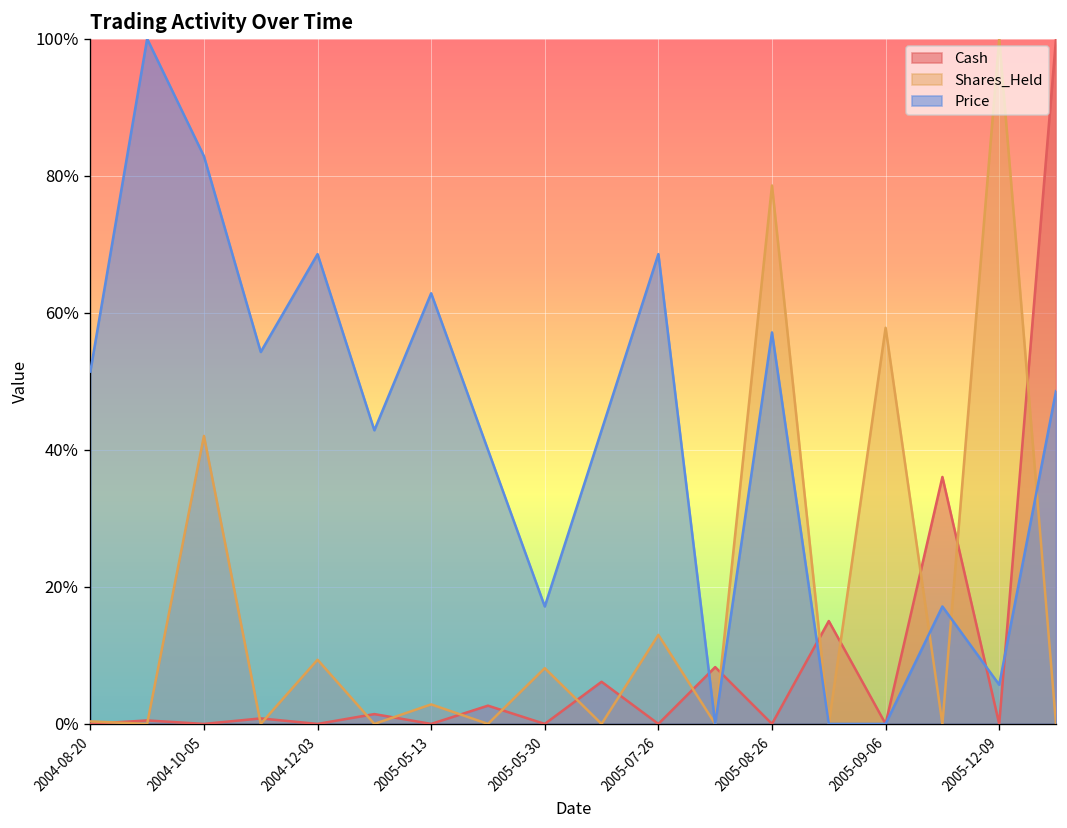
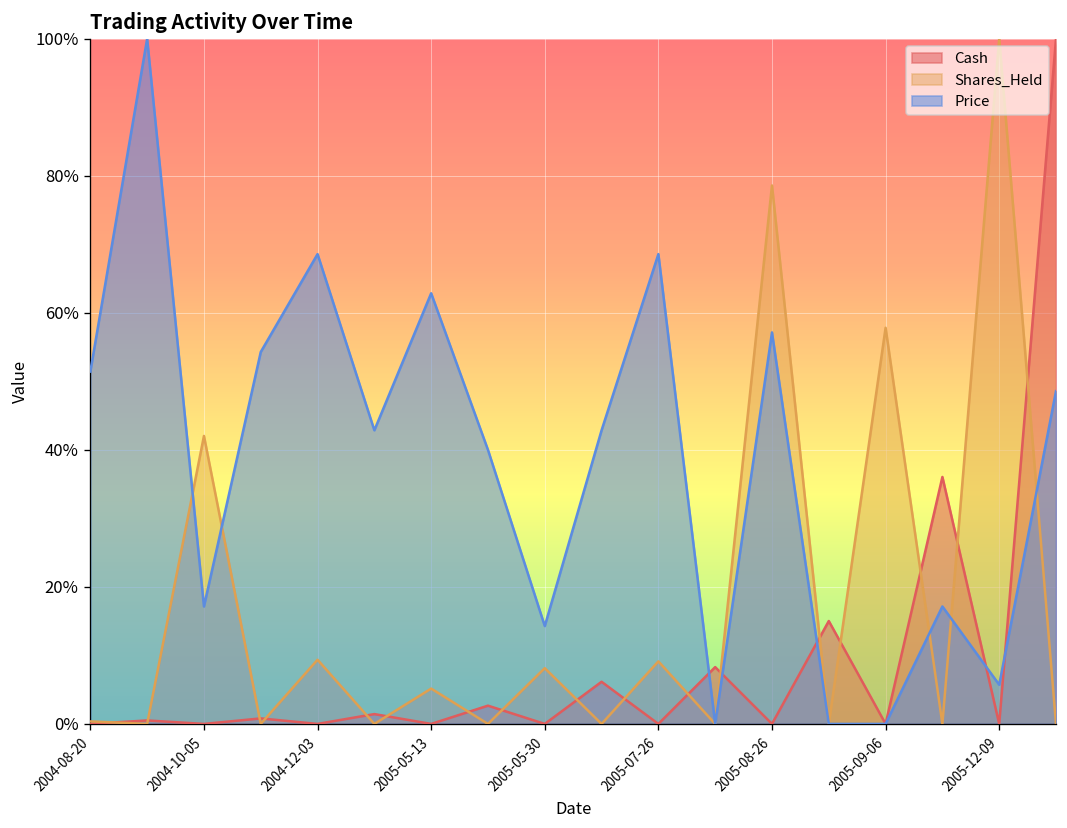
Price, 2004-10-05: 83% -> 17%
Shares_Held, 2005-05-13: 3% -> 5%
Price, 2005-05-30: 17% -> 14%
Shares_Held, 2005-07-26: 13% -> 9%
